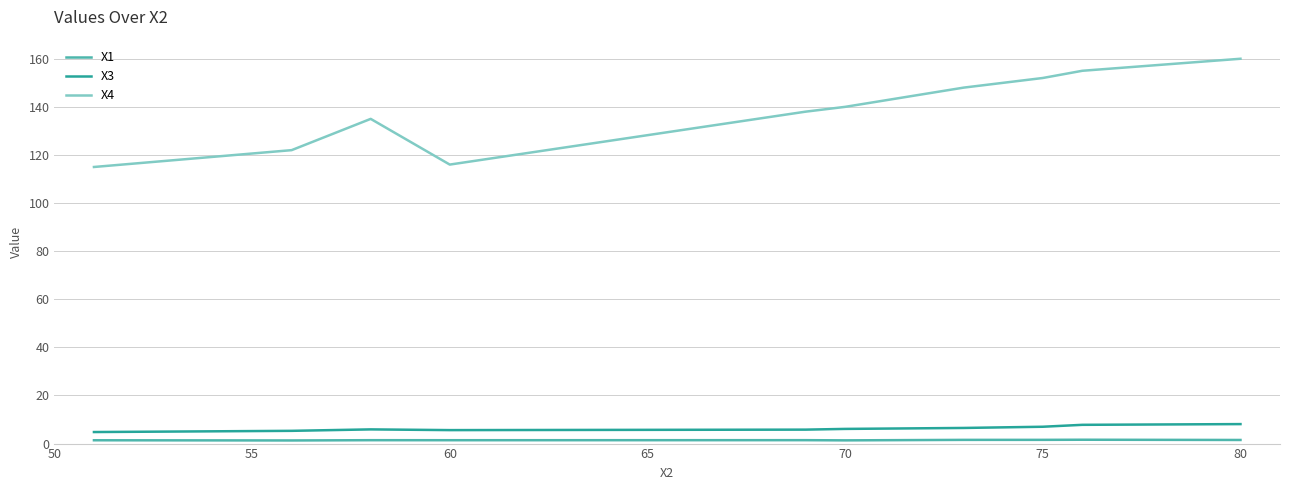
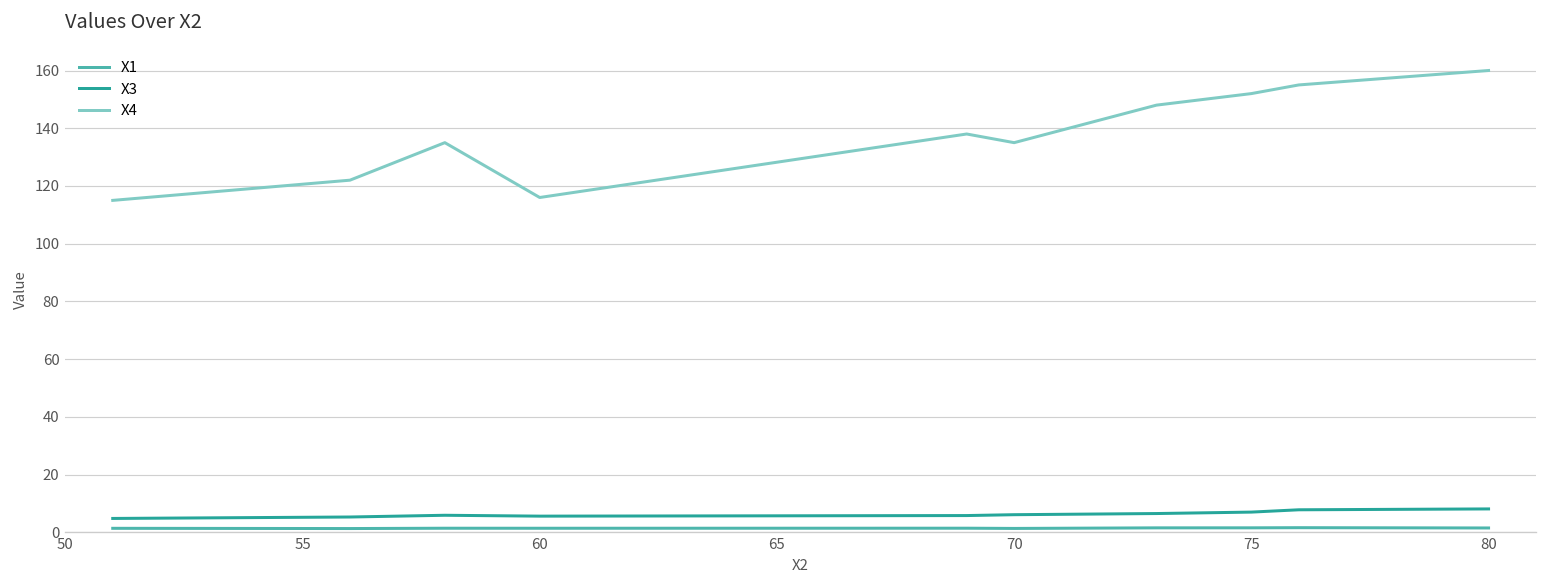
X4, 70: 140 -> 135
